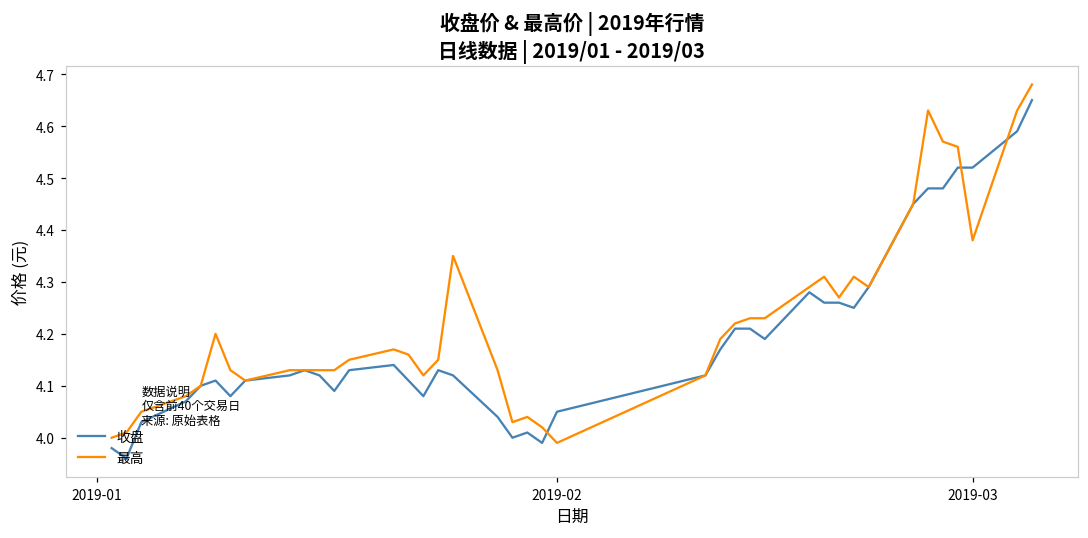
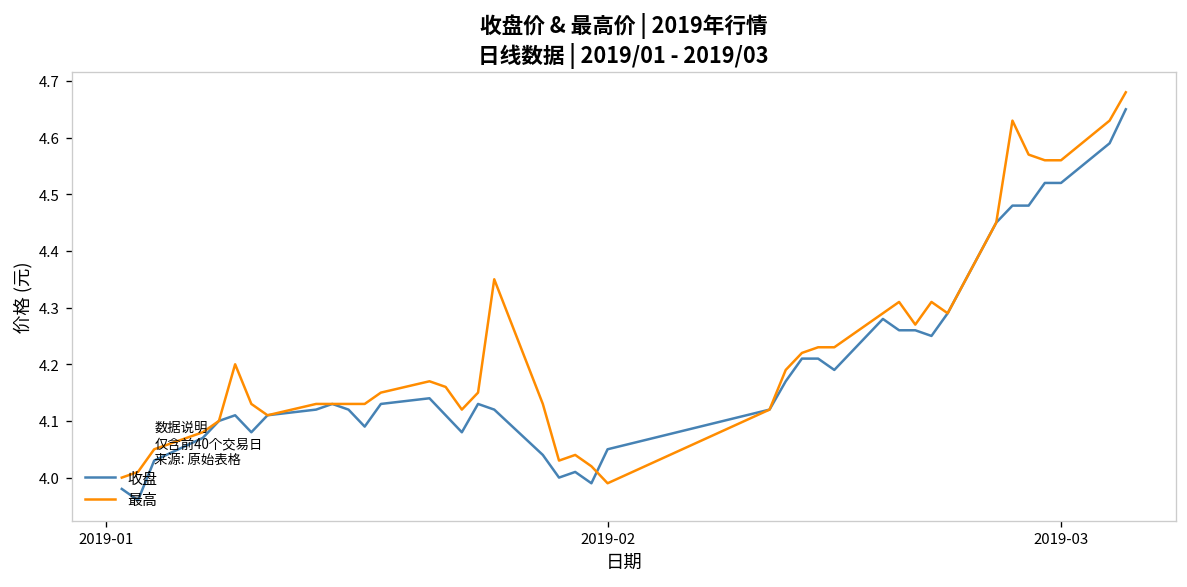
最高, 2019-03: 4.38 -> 4.56
